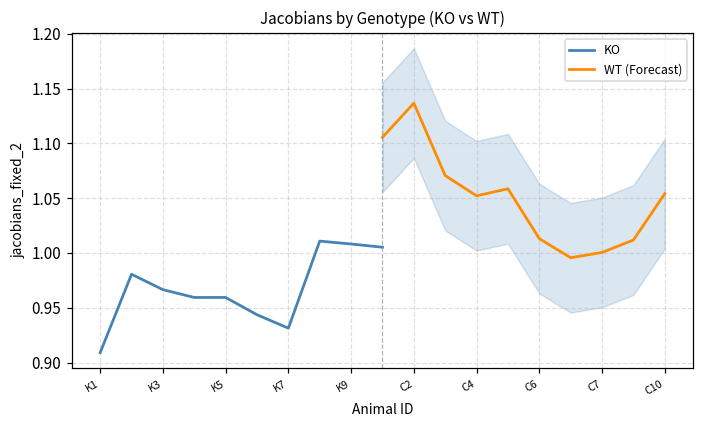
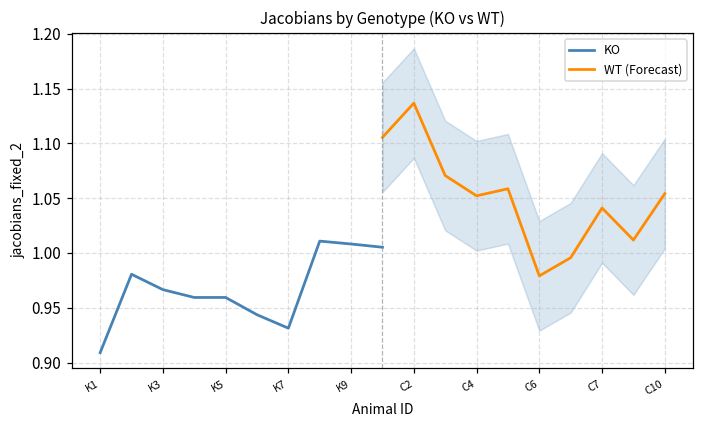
WT (Forecast), C6: 1.01 -> 0.98
WT (Forecast), C7: 1.00 -> 1.04
